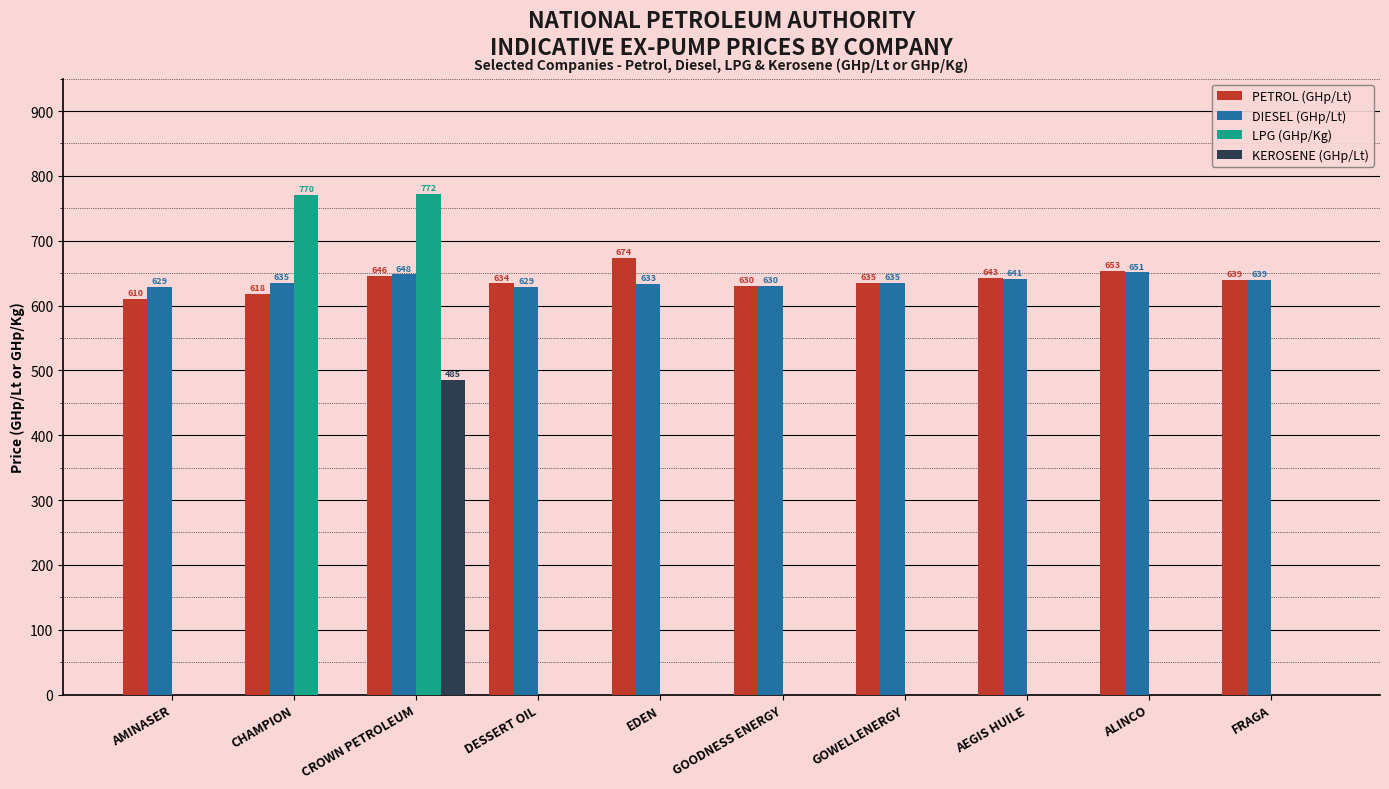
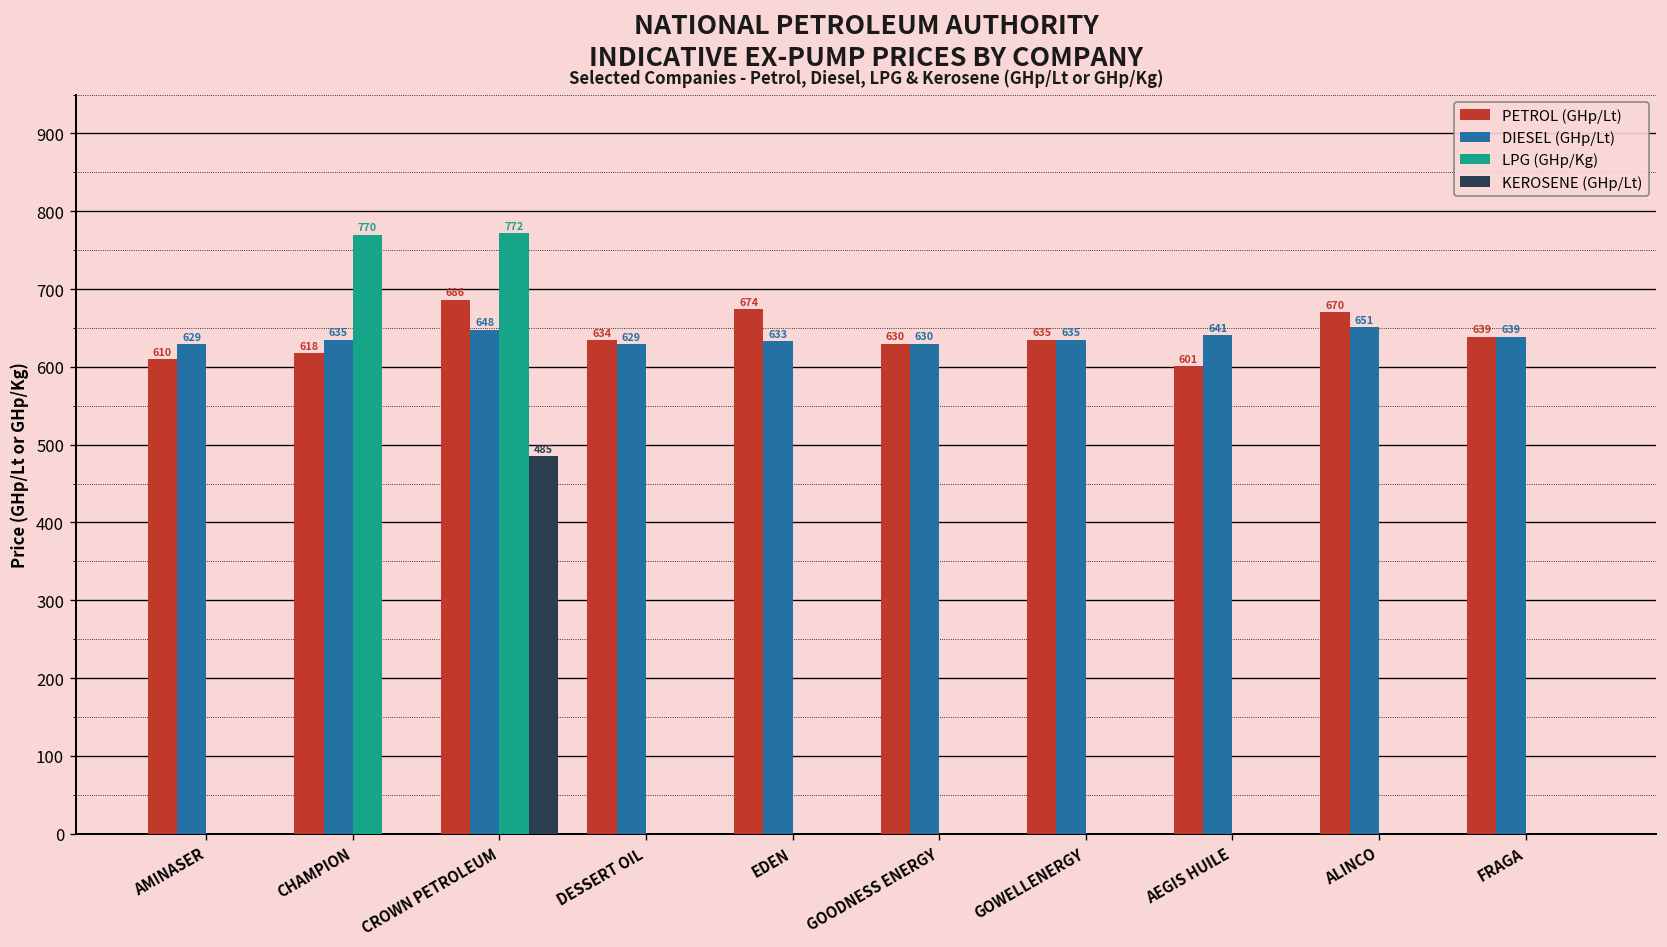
PETROL (GHp/Lt), CROWN PETROLEUM: 646 -> 686
PETROL (GHp/Lt), AEGIS HUILE: 643 -> 601
PETROL (GHp/Lt), ALINCO: 653 -> 670
